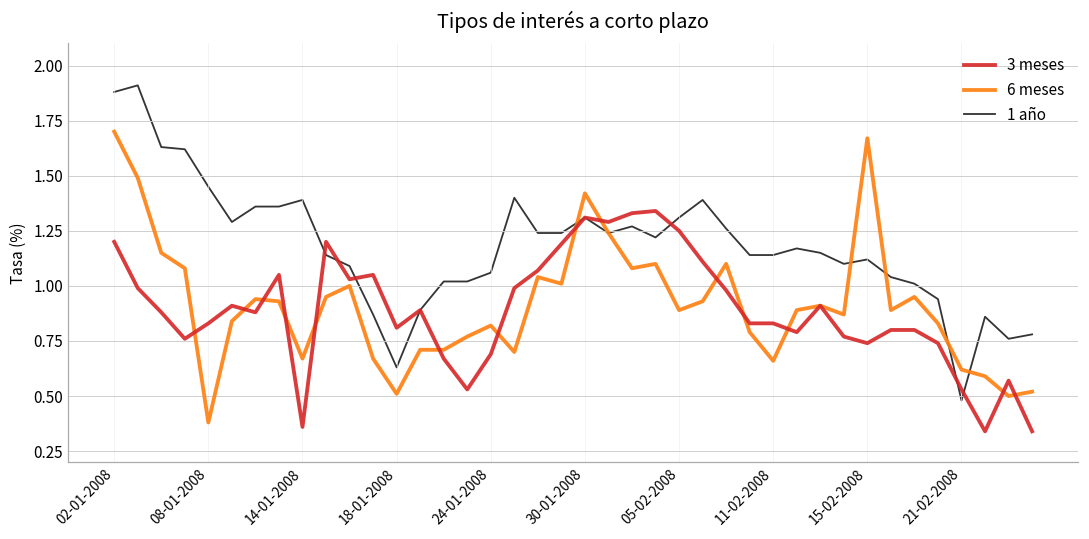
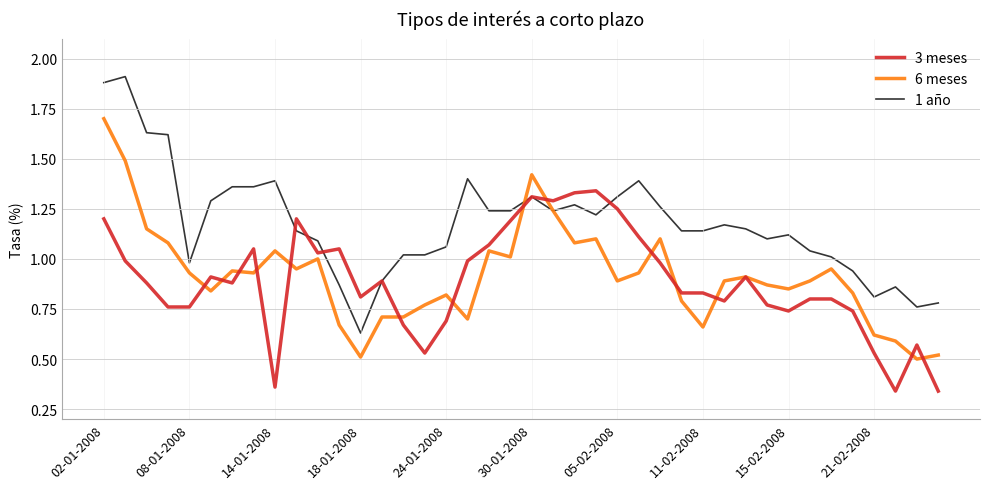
3 meses, 08-01-2008: 0.83 -> 0.76
6 meses, 08-01-2008: 0.38 -> 0.93
1 año, 08-01-2008: 1.45 -> 0.98
6 meses, 14-01-2008: 0.67 -> 1.04
6 meses, 15-02-2008: 1.67 -> 0.85
1 año, 21-02-2008: 0.48 -> 0.81
